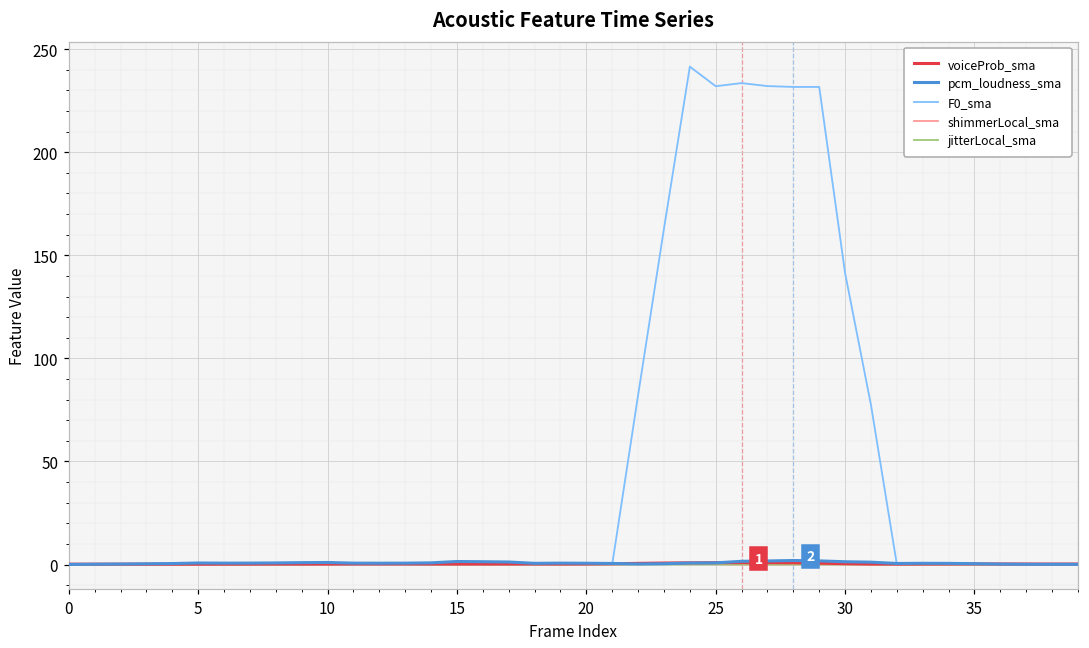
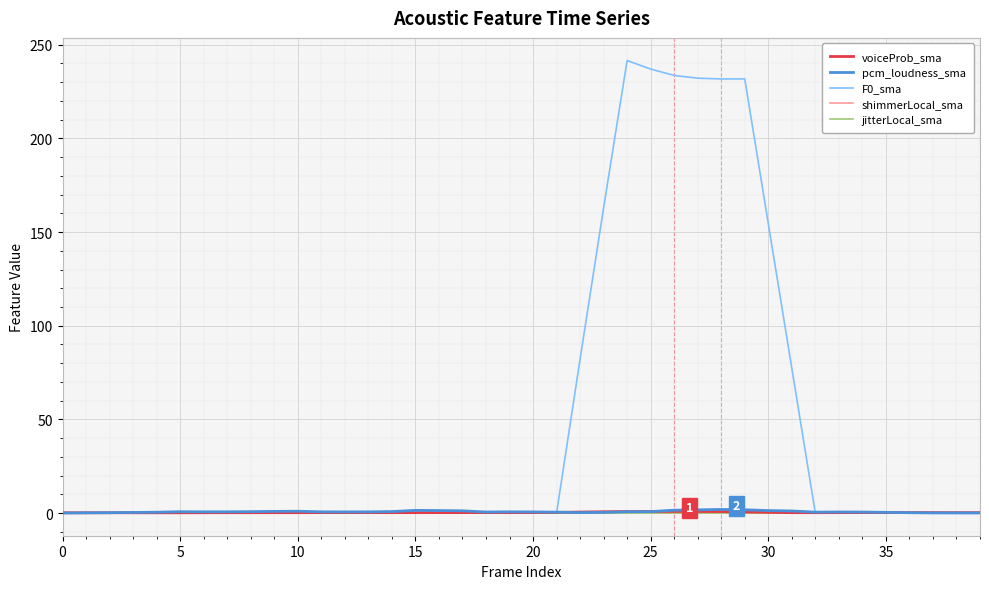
F0_sma, 25: 232 -> 237
F0_sma, 30: 141 -> 155
